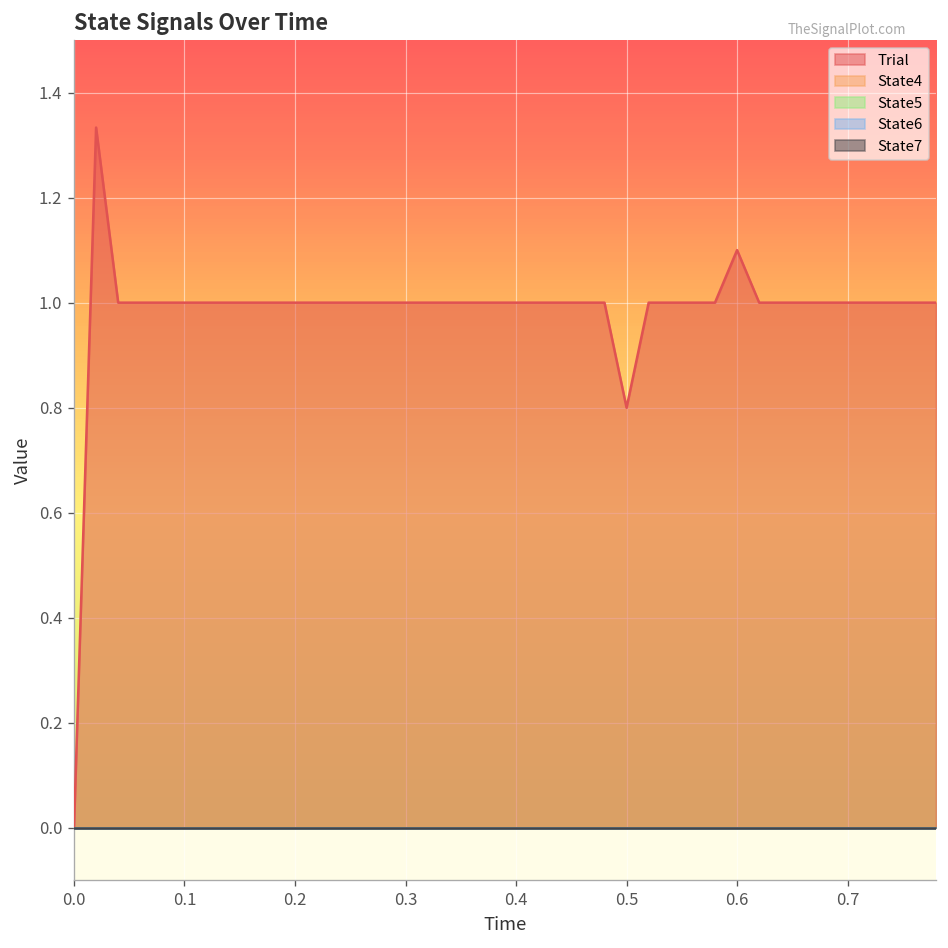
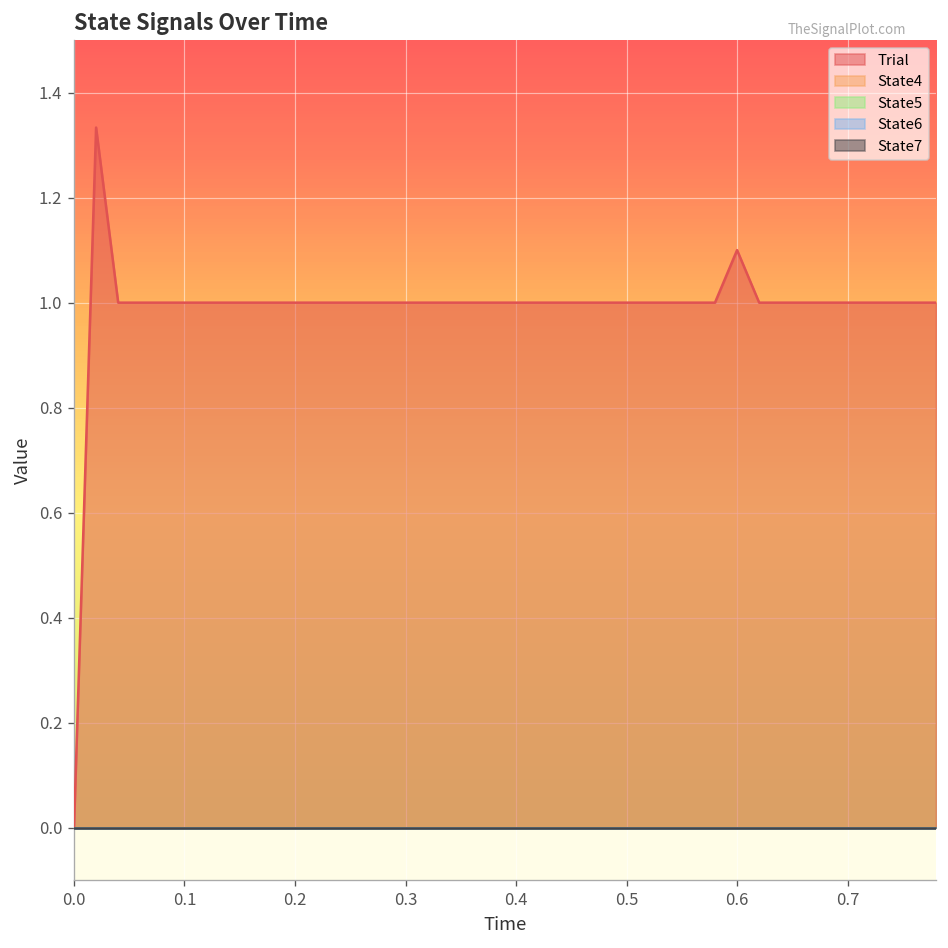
Trial, 0.5: 0.8 -> 1.0
